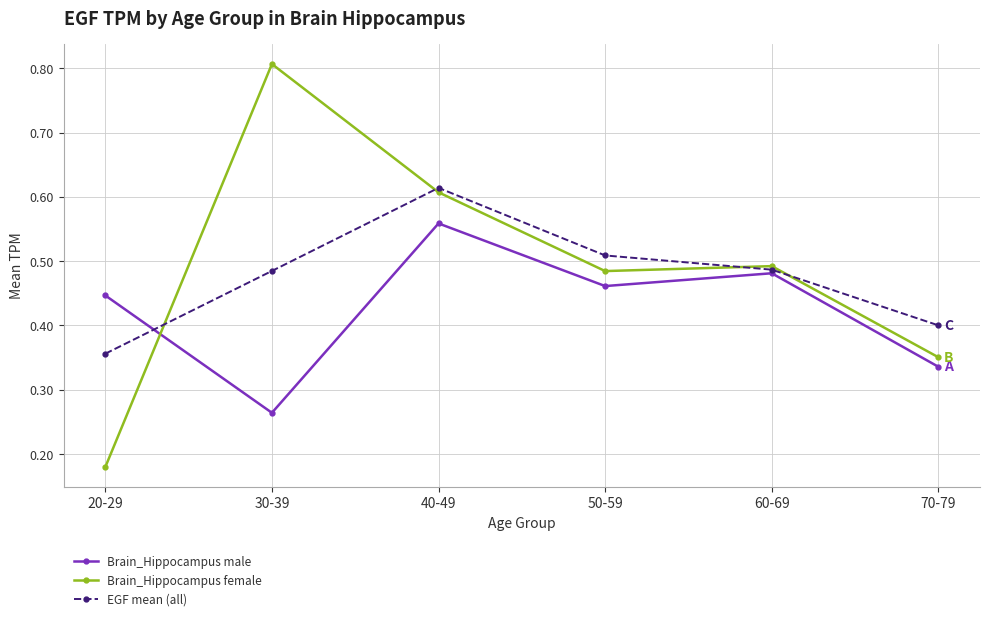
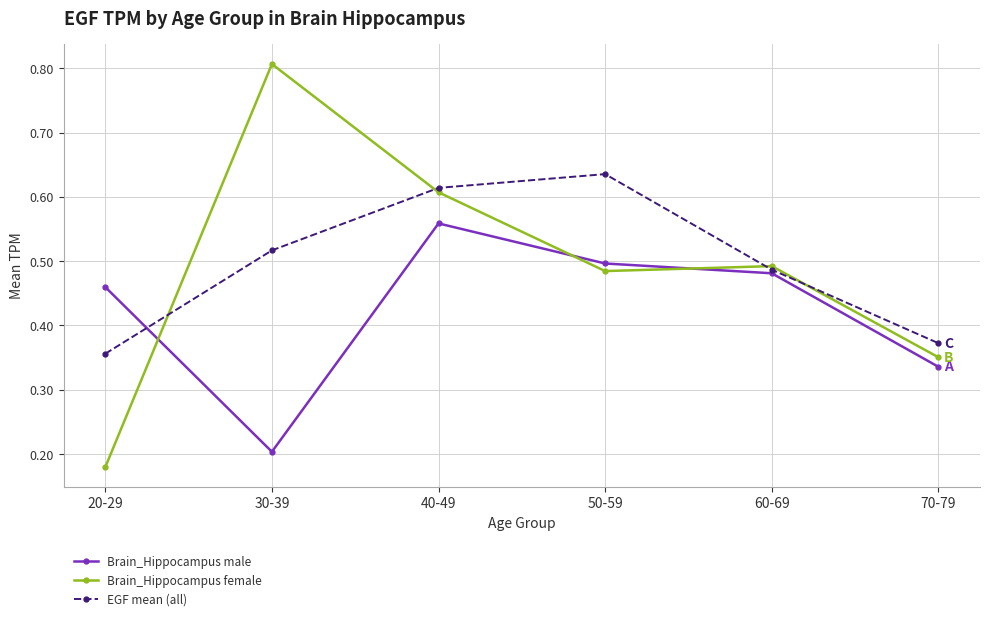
Brain_Hippocampus male, 20-29: 0.45 -> 0.46
Brain_Hippocampus male, 30-39: 0.26 -> 0.20
EGF mean (all), 30-39: 0.48 -> 0.52
Brain_Hippocampus male, 50-59: 0.46 -> 0.50
EGF mean (all), 50-59: 0.51 -> 0.64
EGF mean (all), 70-79: 0.40 -> 0.37
